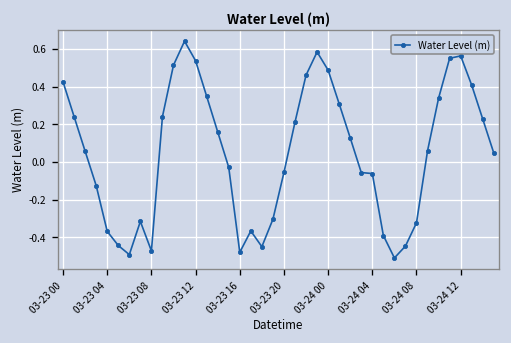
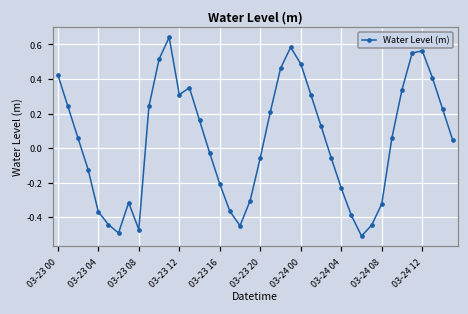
03-23 12: 0.54 -> 0.31
03-23 16: -0.48 -> -0.21
03-24 04: -0.06 -> -0.23
